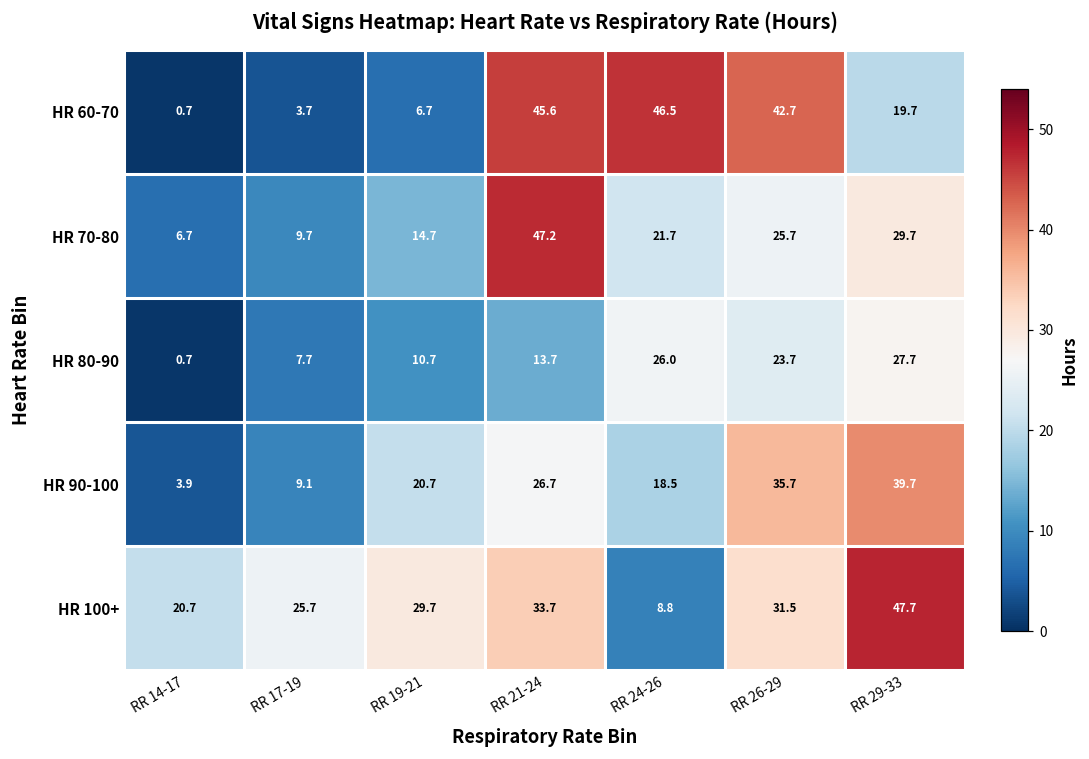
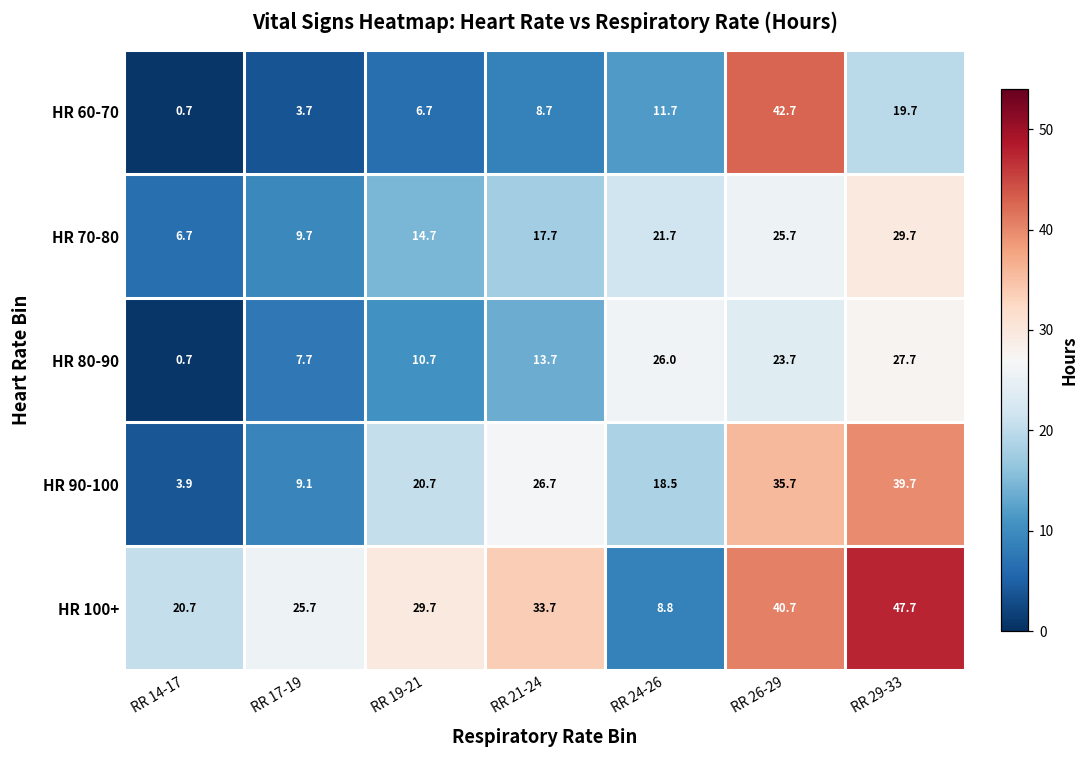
HR 60-70, RR 21-24: 45.6 -> 8.7
HR 60-70, RR 24-26: 46.5 -> 11.7
HR 70-80, RR 21-24: 47.2 -> 17.7
HR 100+, RR 26-29: 31.5 -> 40.7
